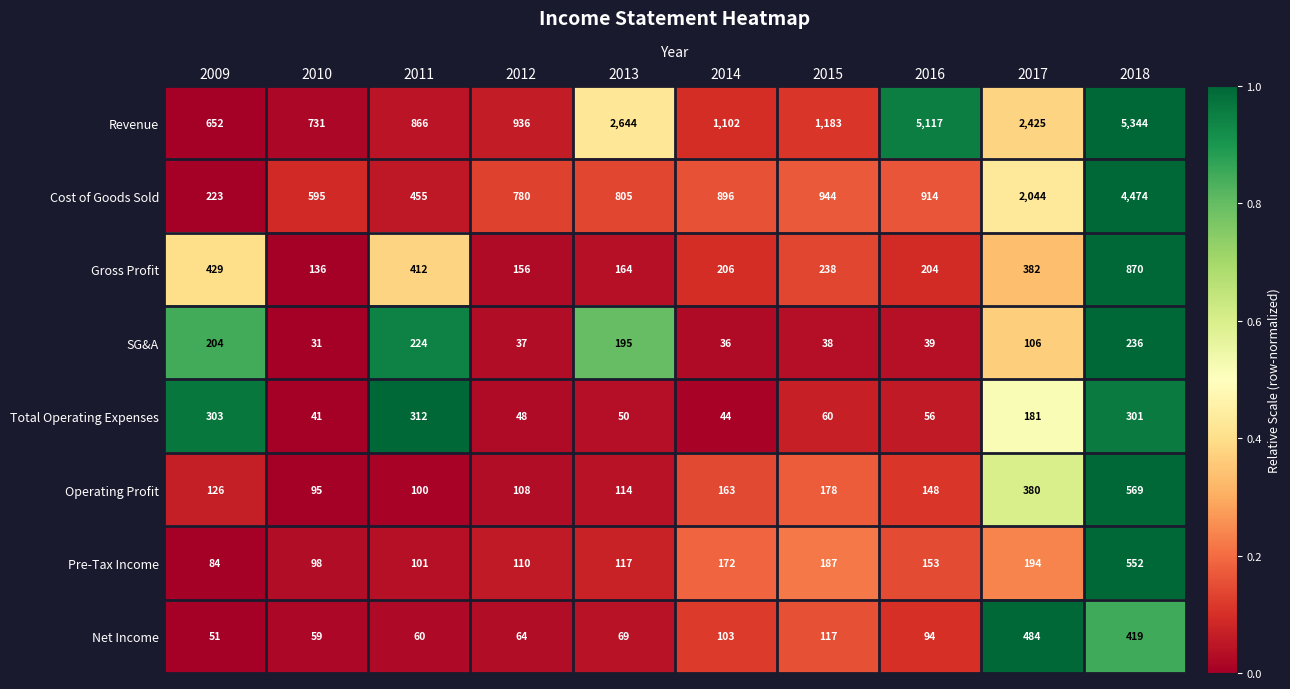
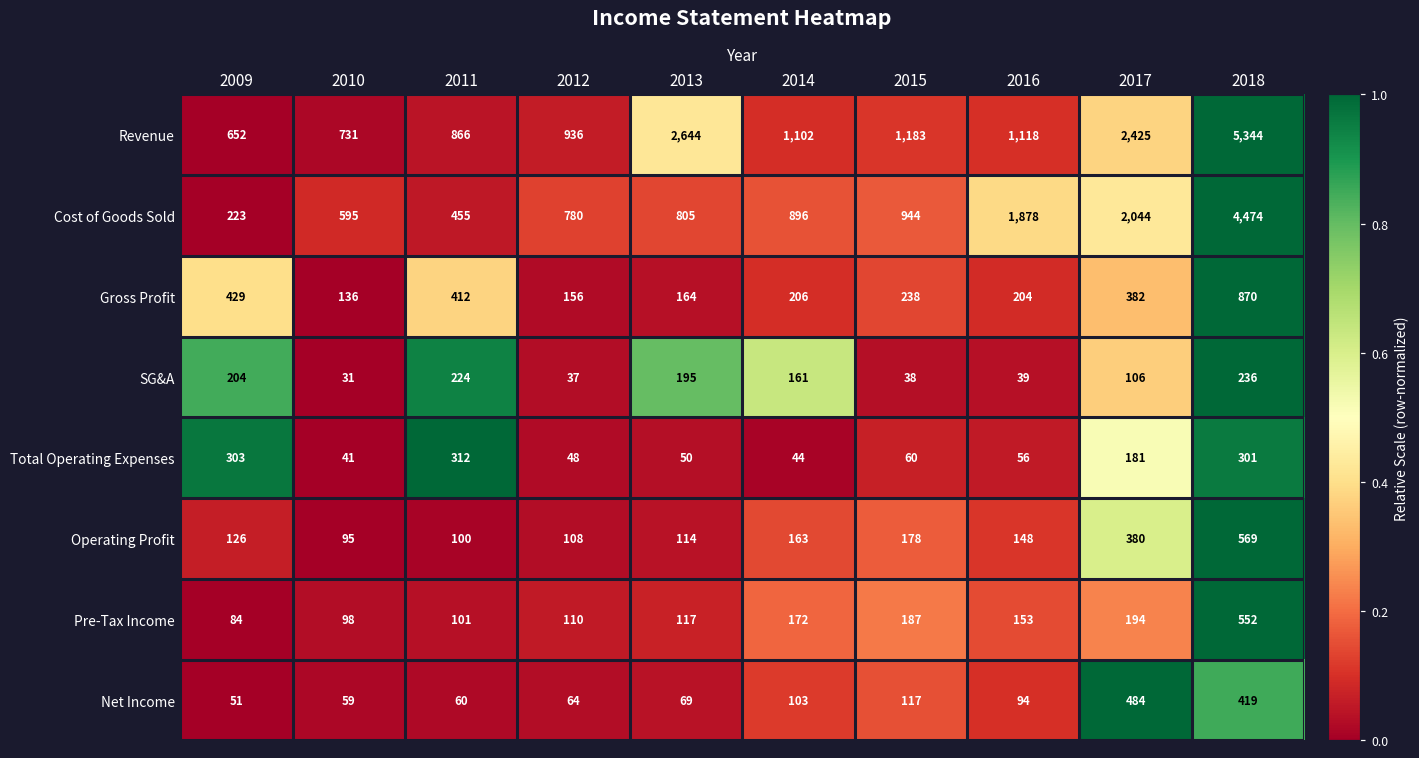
Revenue, 2016: 5,117 -> 1,118
Cost of Goods Sold, 2016: 914 -> 1,878
SG&A, 2014: 36 -> 161
